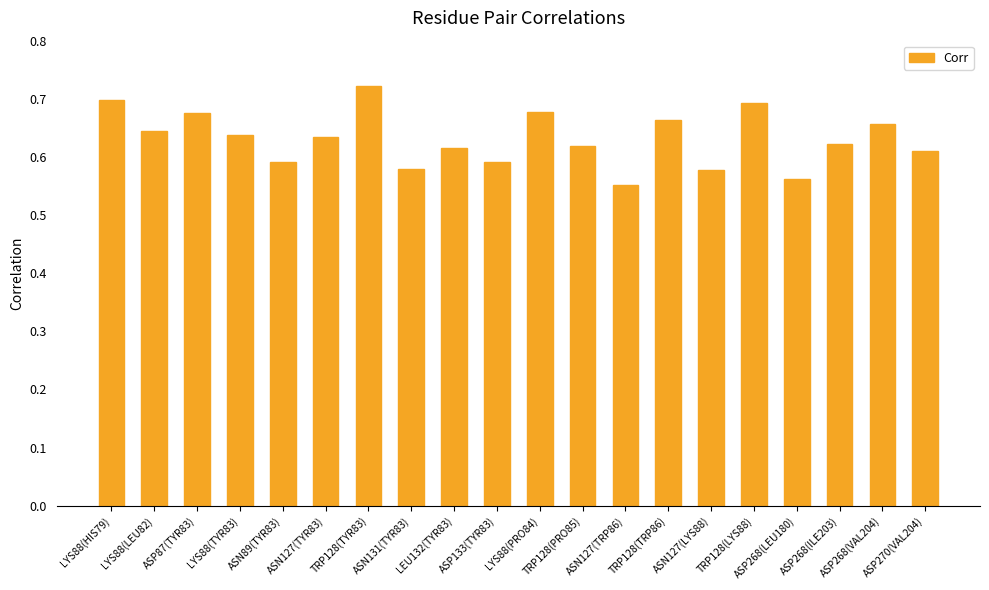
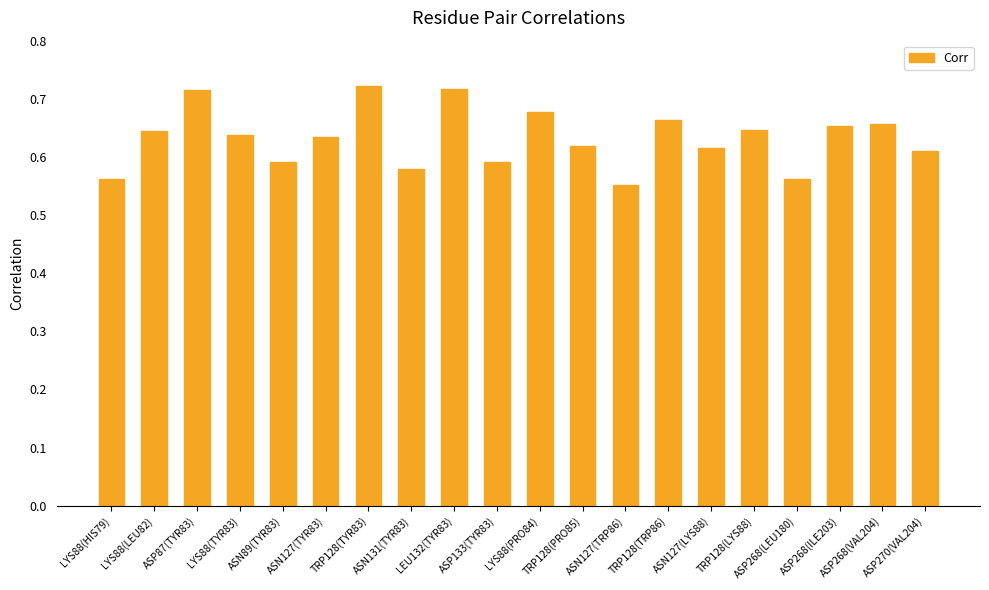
LYS88(HIS79): 0.70 -> 0.56
ASP87(TYR83): 0.68 -> 0.72
LEU132(TYR83): 0.62 -> 0.72
ASN127(LYS88): 0.58 -> 0.61
TRP128(LYS88): 0.69 -> 0.65
ASP268(ILE203): 0.62 -> 0.65
